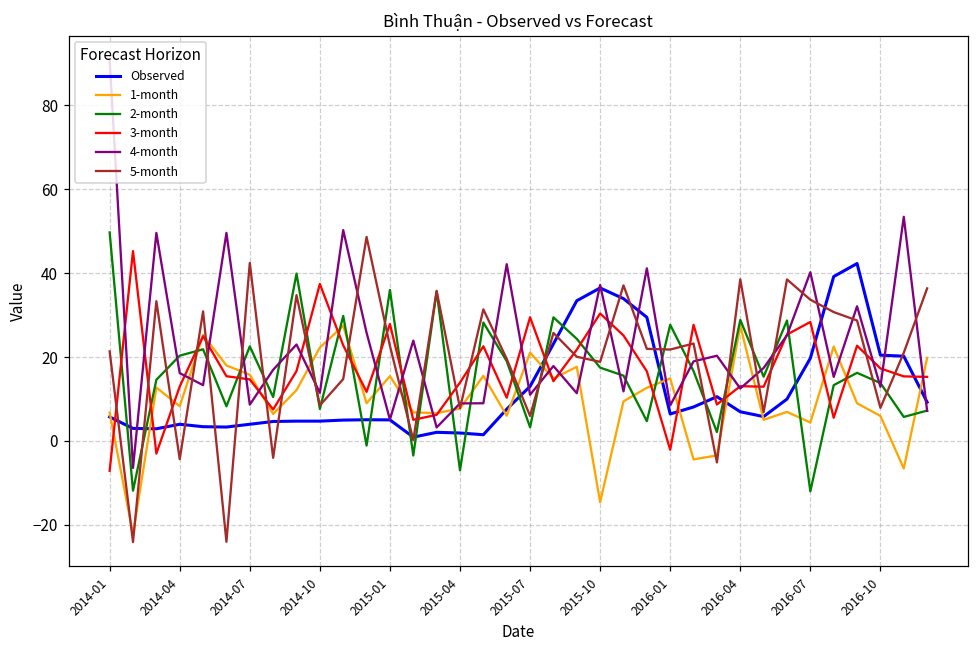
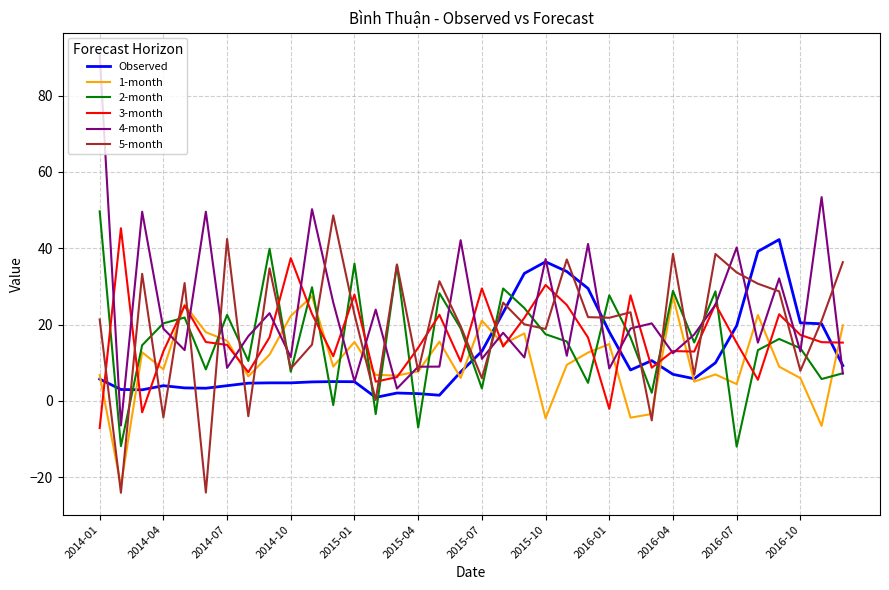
4-month, 2014-04: 16 -> 19
1-month, 2015-10: -15 -> -5
Observed, 2016-01: 6 -> 18
3-month, 2016-07: 28 -> 15
